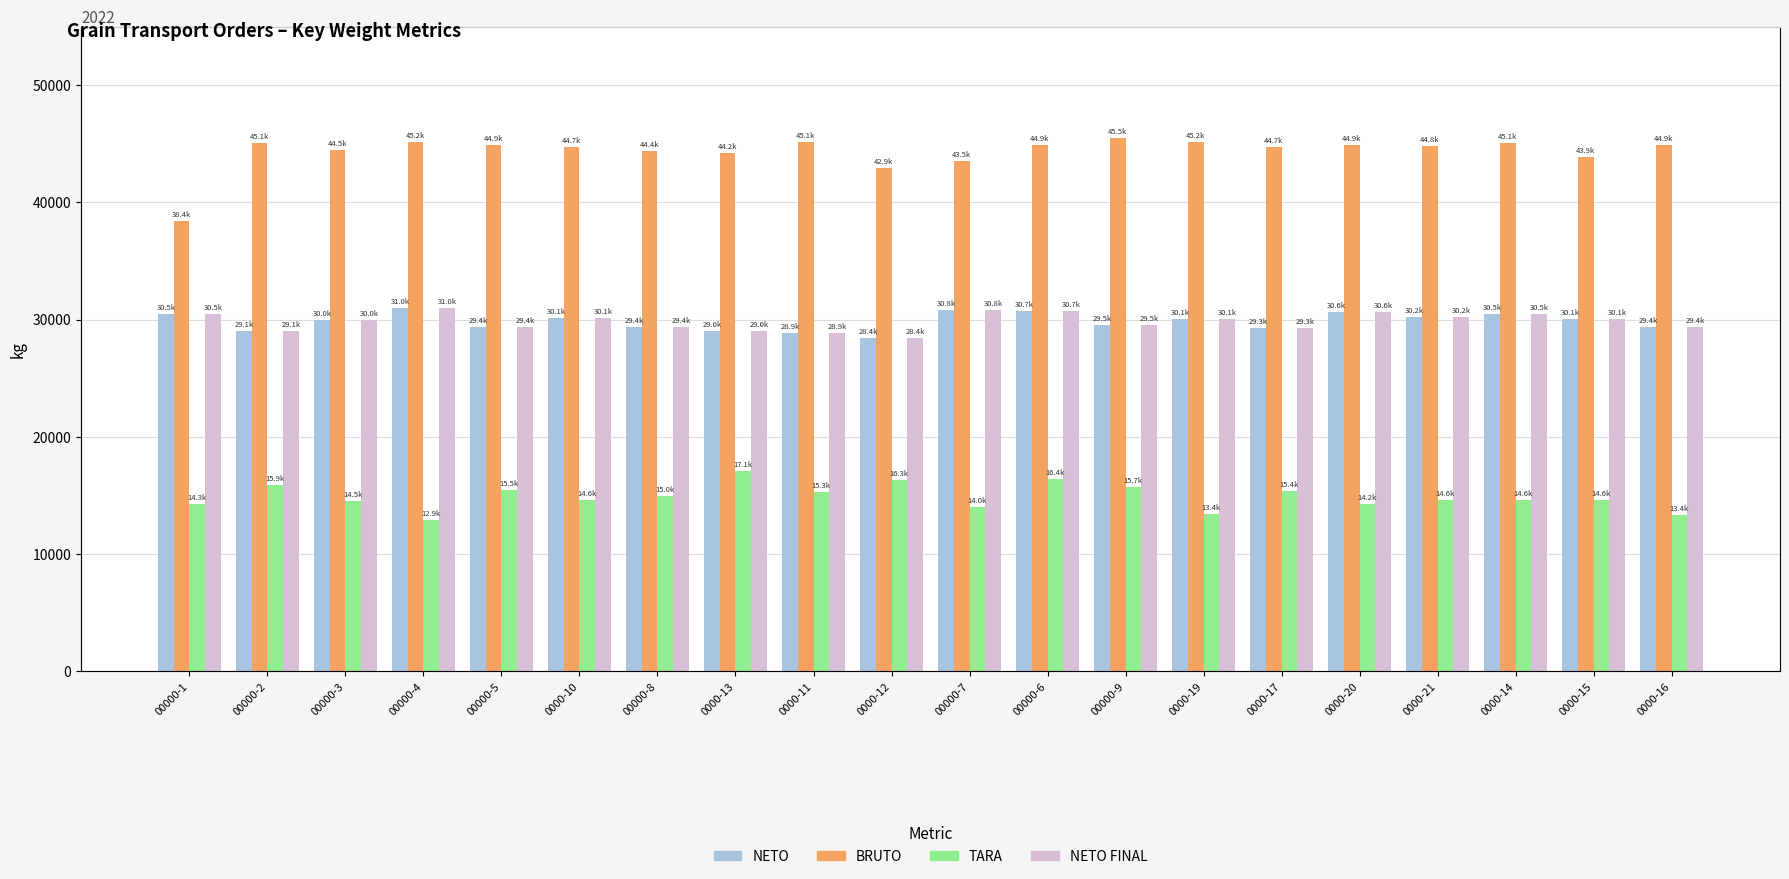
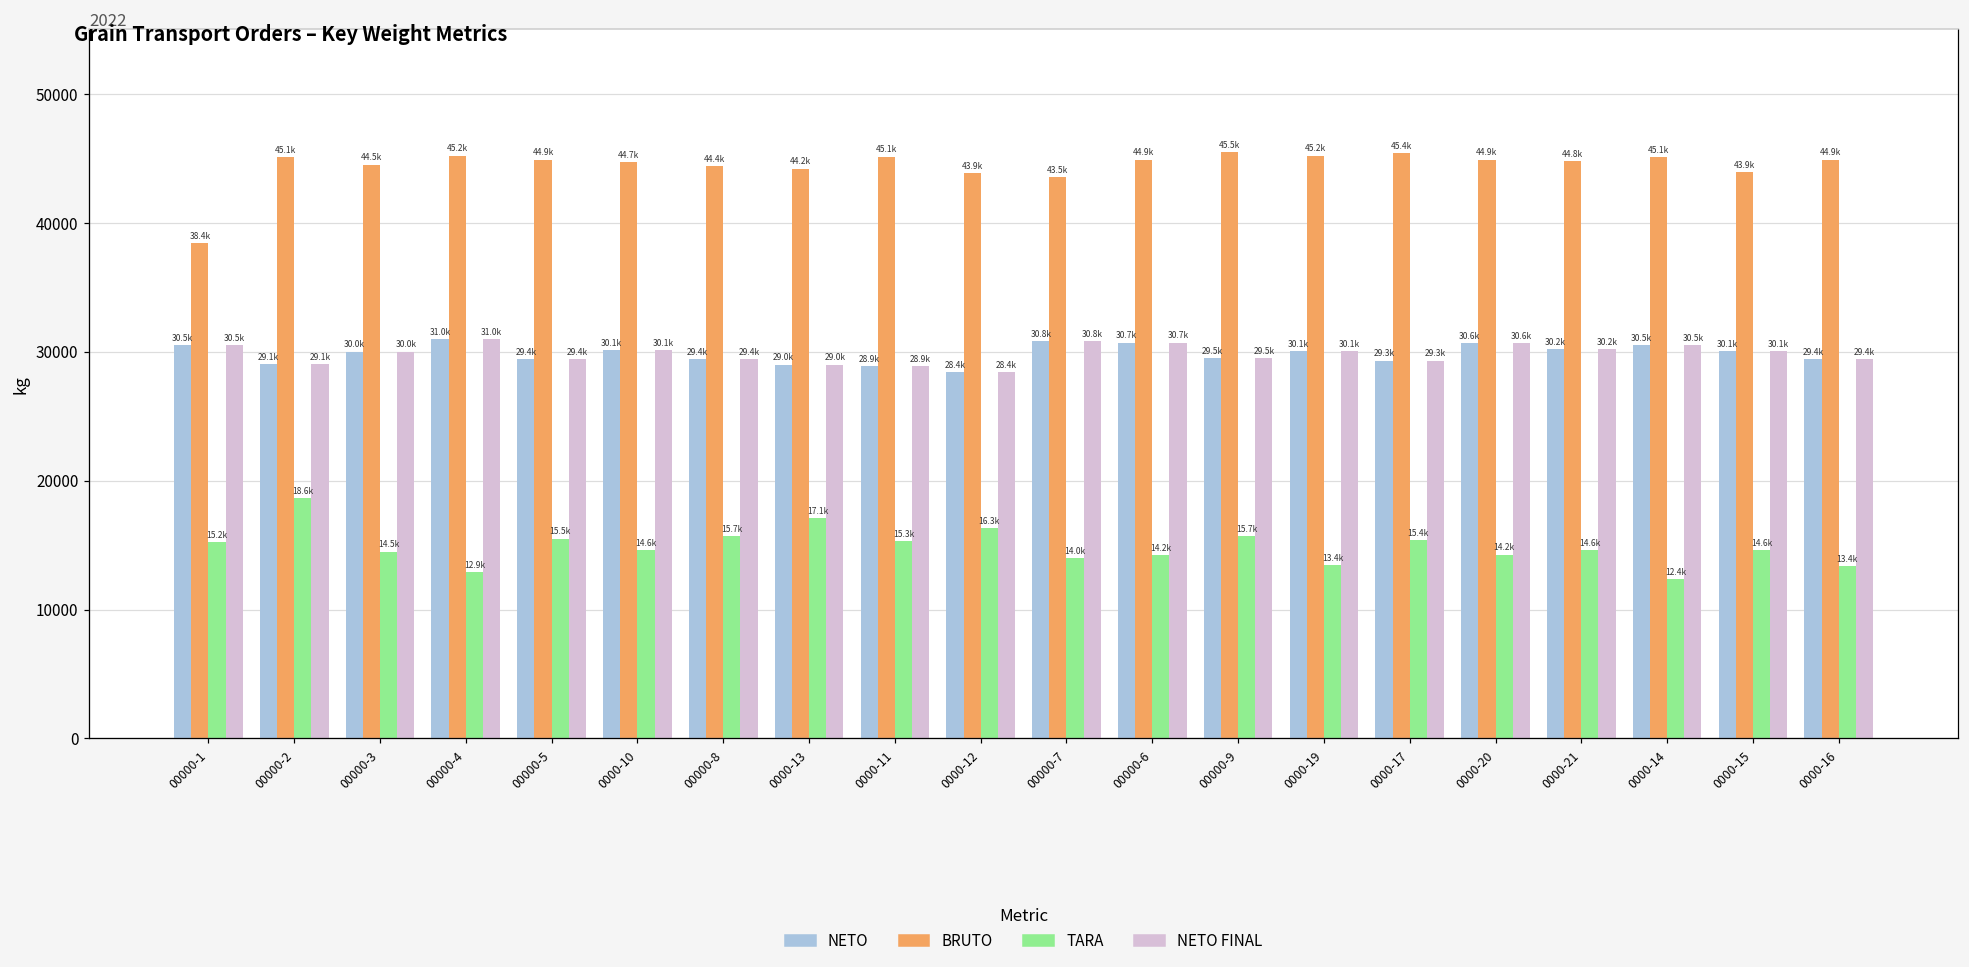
TARA, 00000-1: 14.3k -> 15.2k
TARA, 00000-2: 15.9k -> 18.6k
TARA, 00000-8: 15.0k -> 15.7k
BRUTO, 0000-12: 42.9k -> 43.9k
TARA, 00000-6: 16.4k -> 14.2k
BRUTO, 0000-17: 44.7k -> 45.4k
TARA, 0000-14: 14.6k -> 12.4k
